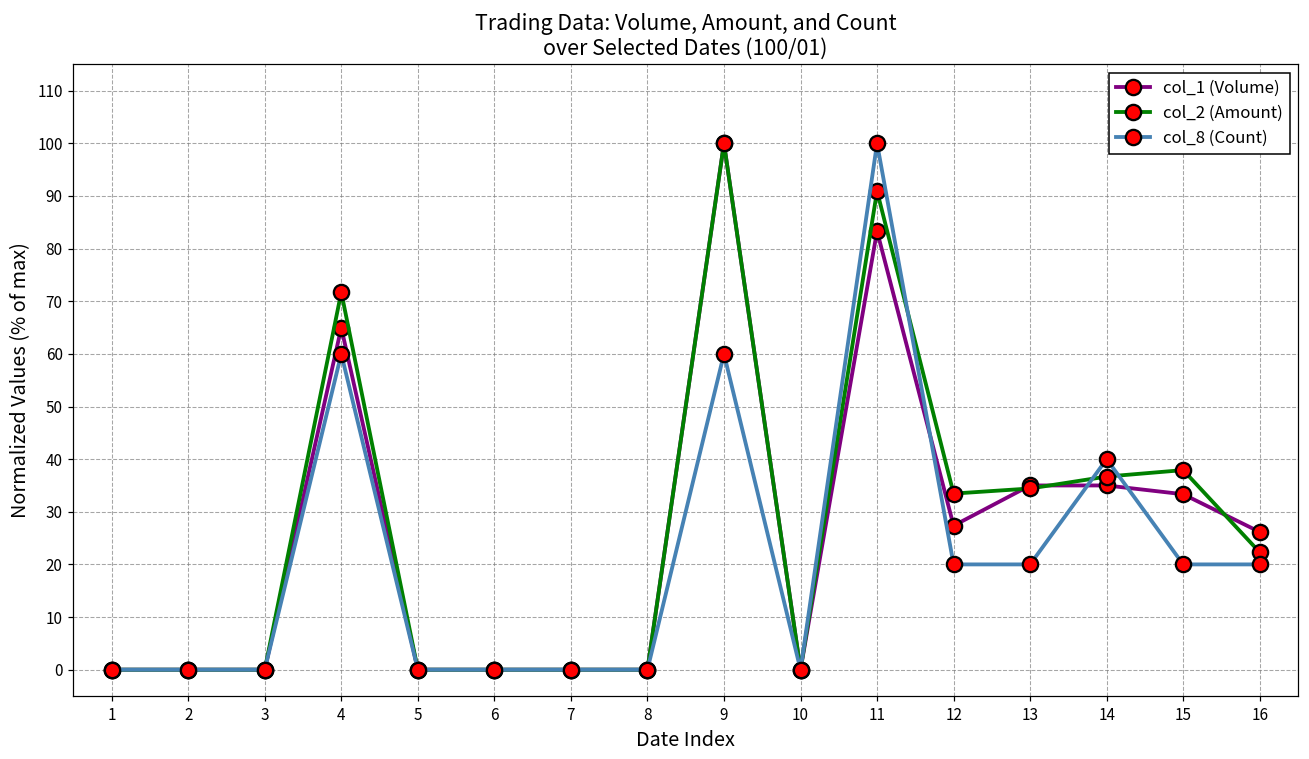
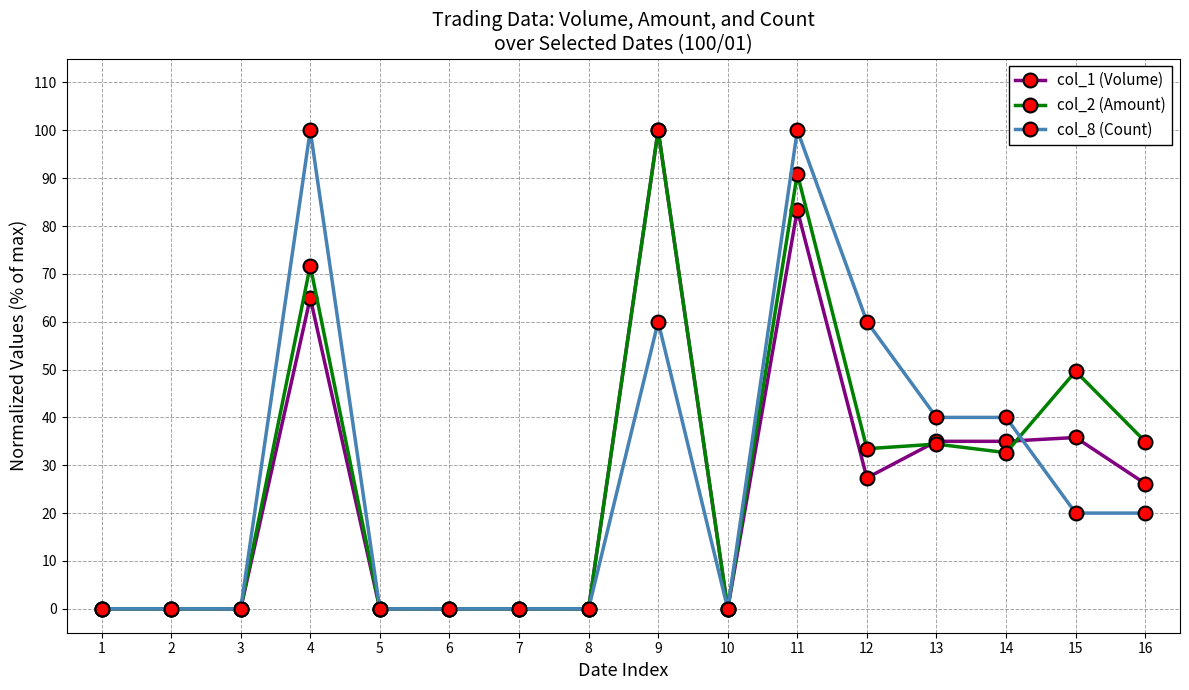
col_8 (Count), 4: 60 -> 100
col_8 (Count), 12: 20 -> 60
col_8 (Count), 13: 20 -> 40
col_2 (Amount), 14: 37 -> 33
col_1 (Volume), 15: 33 -> 36
col_2 (Amount), 15: 38 -> 50
col_2 (Amount), 16: 22 -> 35
